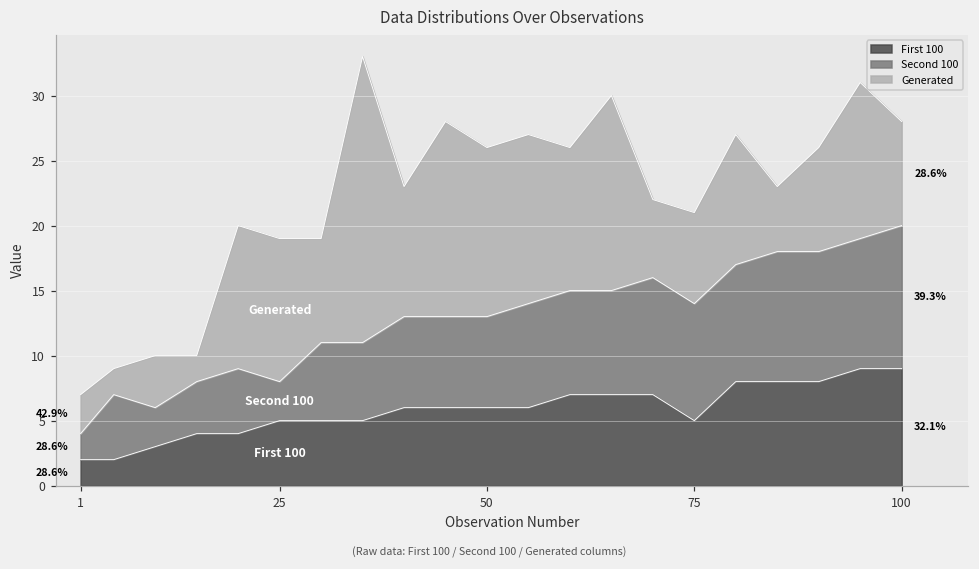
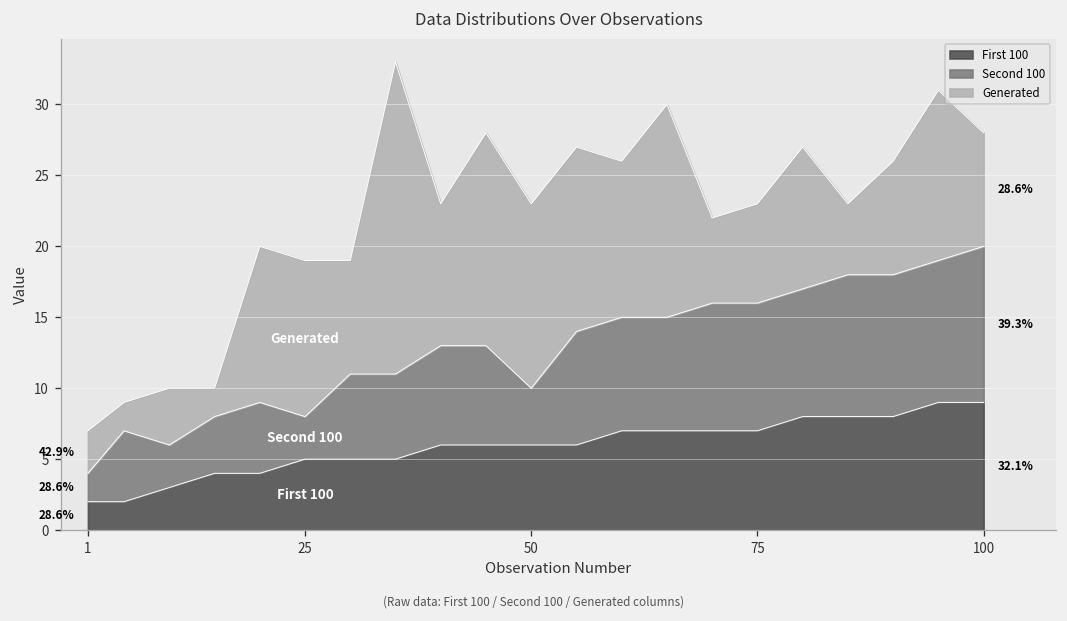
Second 100, 50: 7 -> 4
First 100, 75: 5 -> 7
